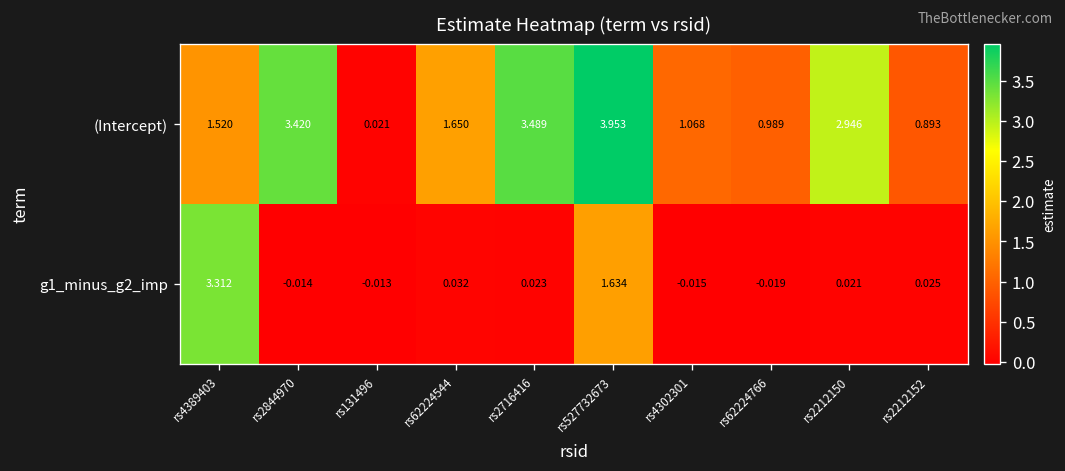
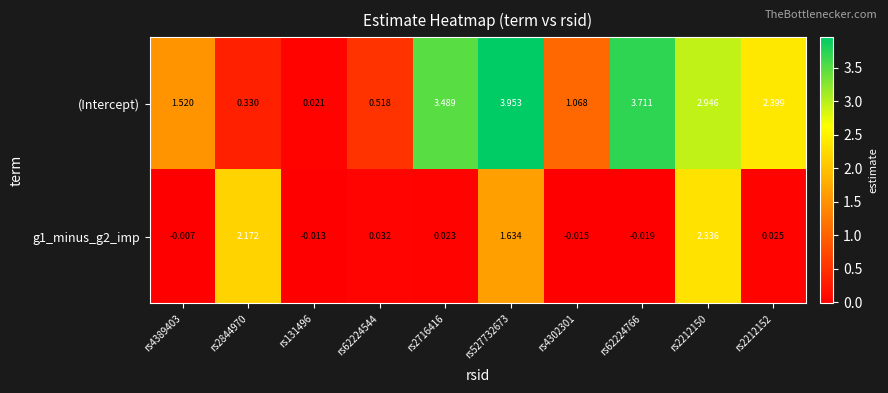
(Intercept), rs2844970: 3.420 -> 0.330
(Intercept), rs62224544: 1.650 -> 0.518
(Intercept), rs62224766: 0.989 -> 3.711
(Intercept), rs2212152: 0.893 -> 2.399
g1_minus_g2_imp, rs4389403: 3.312 -> -0.007
g1_minus_g2_imp, rs2844970: -0.014 -> 2.172
g1_minus_g2_imp, rs2212150: 0.021 -> 2.336
